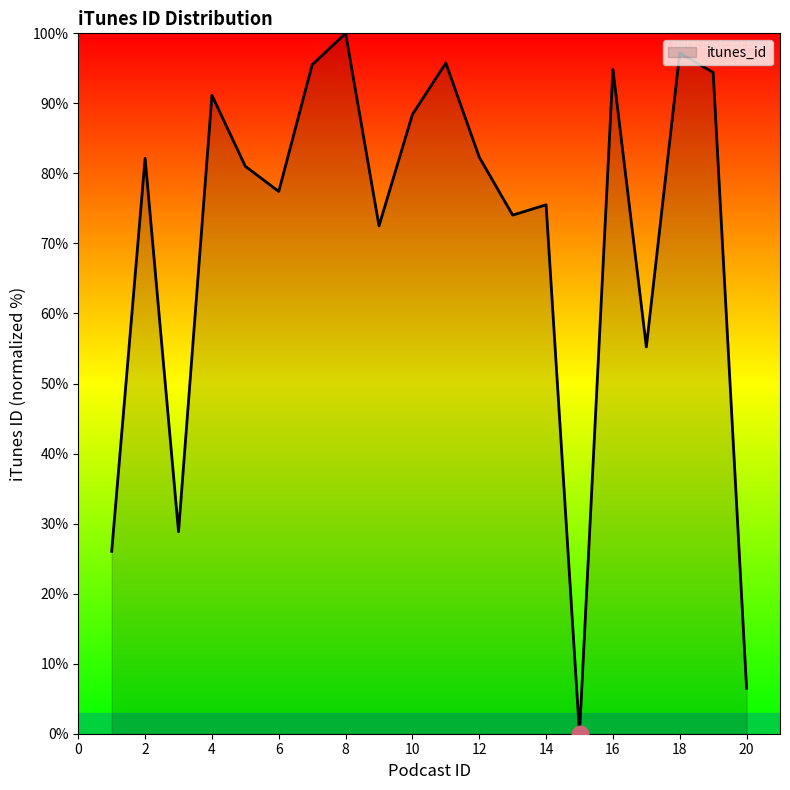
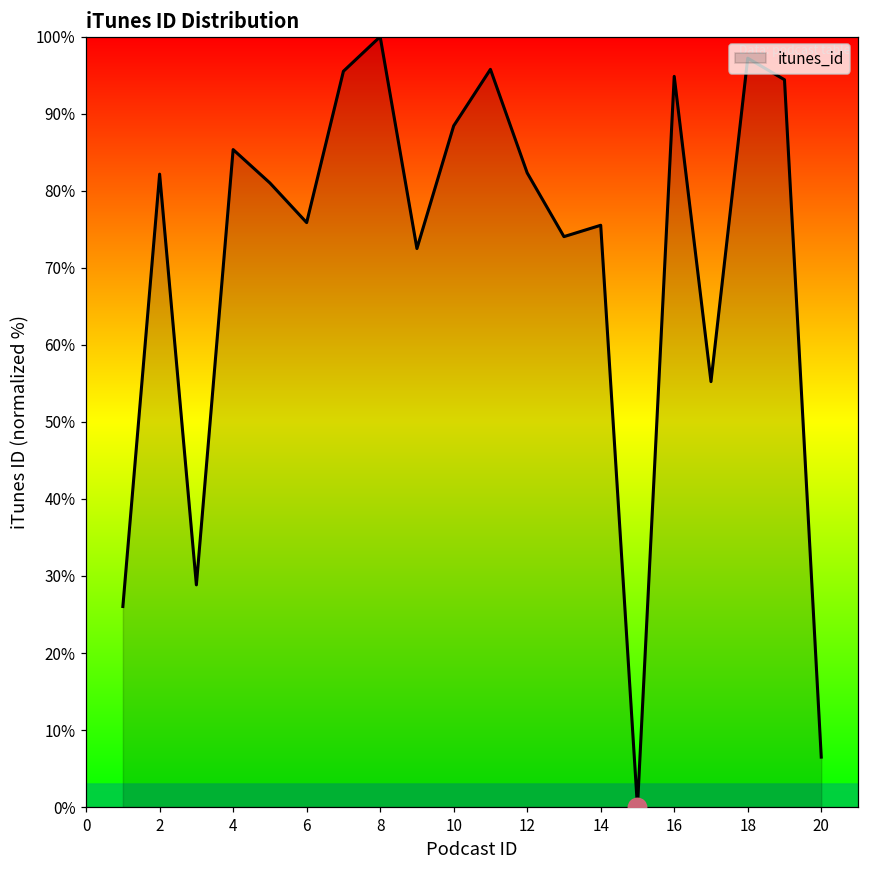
itunes_id, 4: 91% -> 85%
itunes_id, 6: 77% -> 76%
